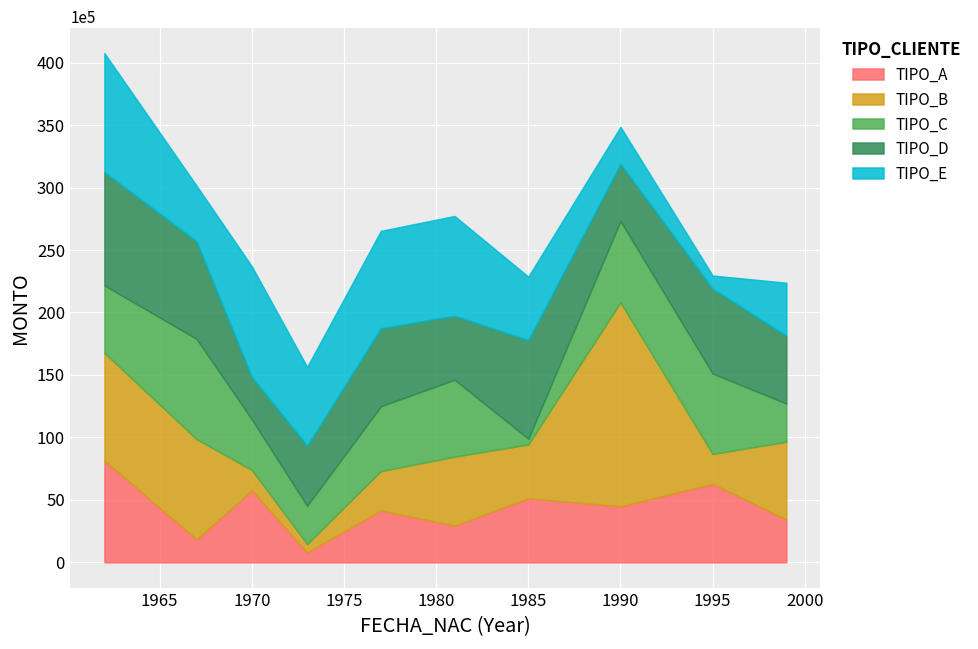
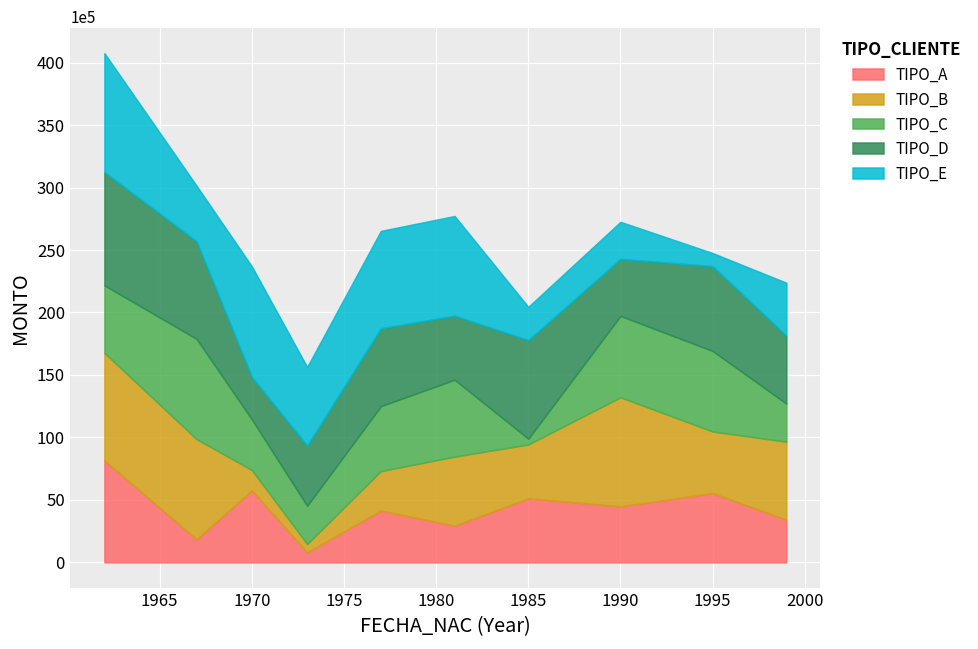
TIPO_E, 1985: 5100000 -> 2700000
TIPO_B, 1990: 16300000 -> 8700000
TIPO_A, 1995: 6300000 -> 5500000
TIPO_B, 1995: 2400000 -> 4900000
